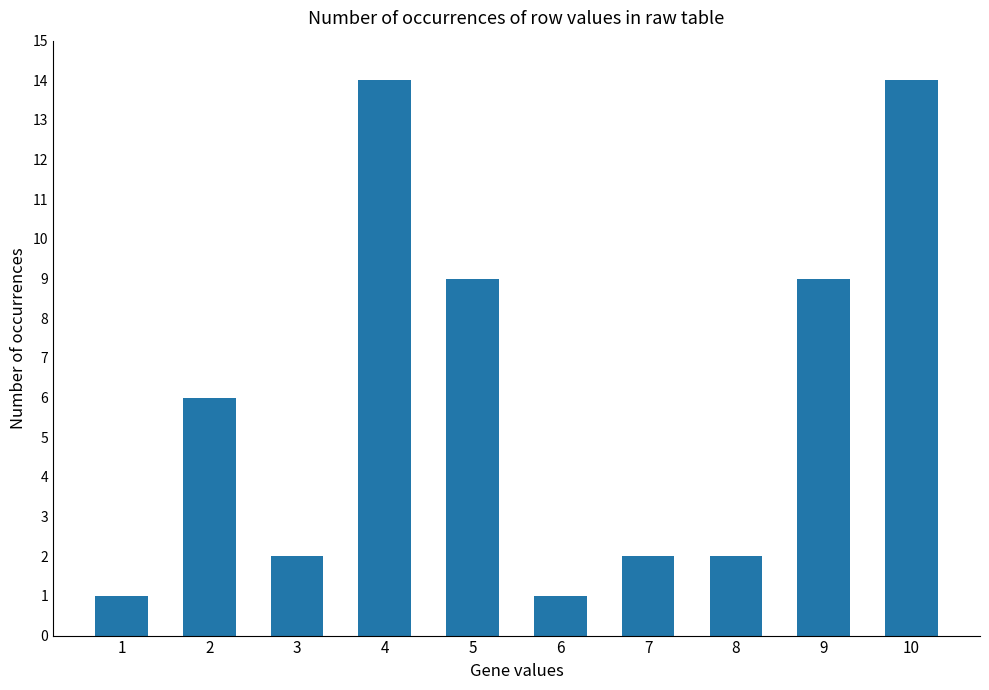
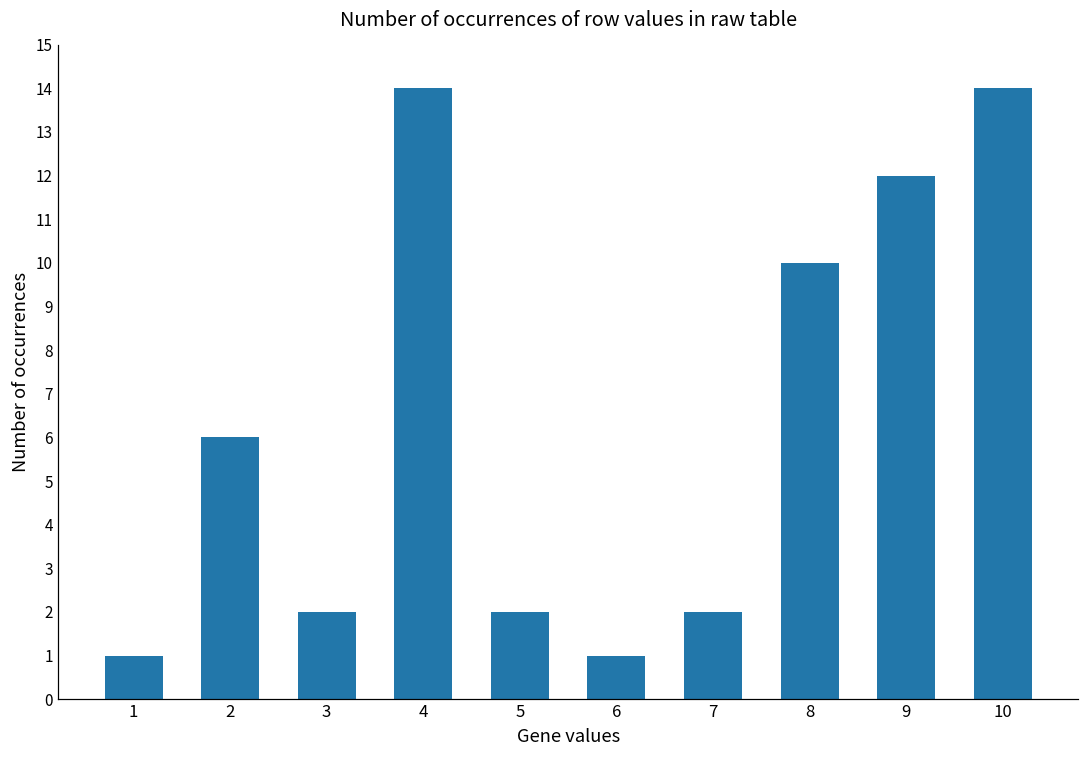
5: 9 -> 2
8: 2 -> 10
9: 9 -> 12
